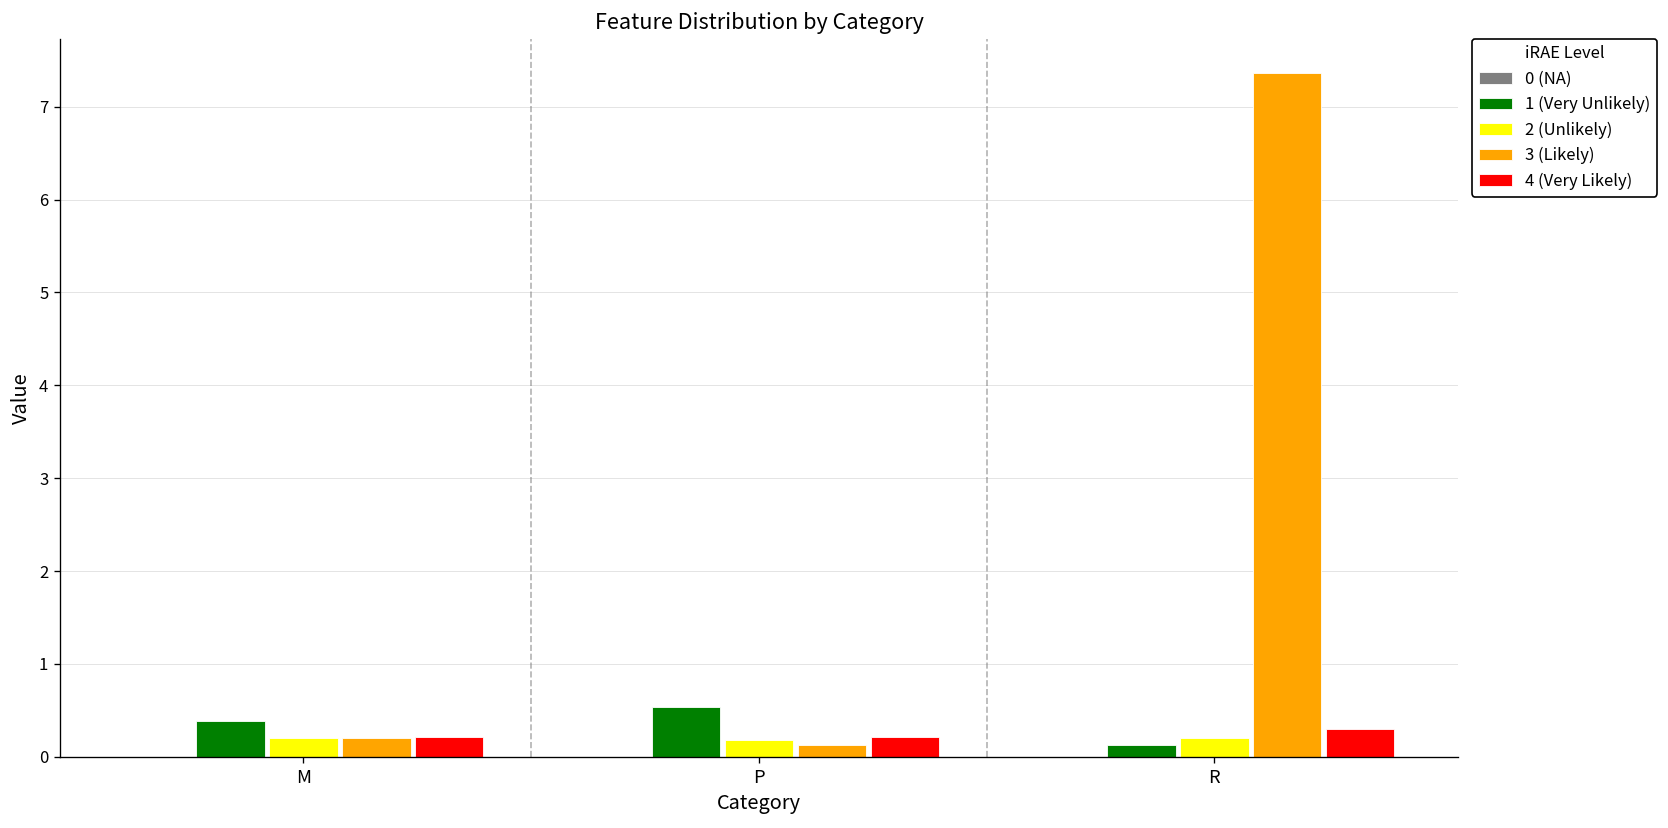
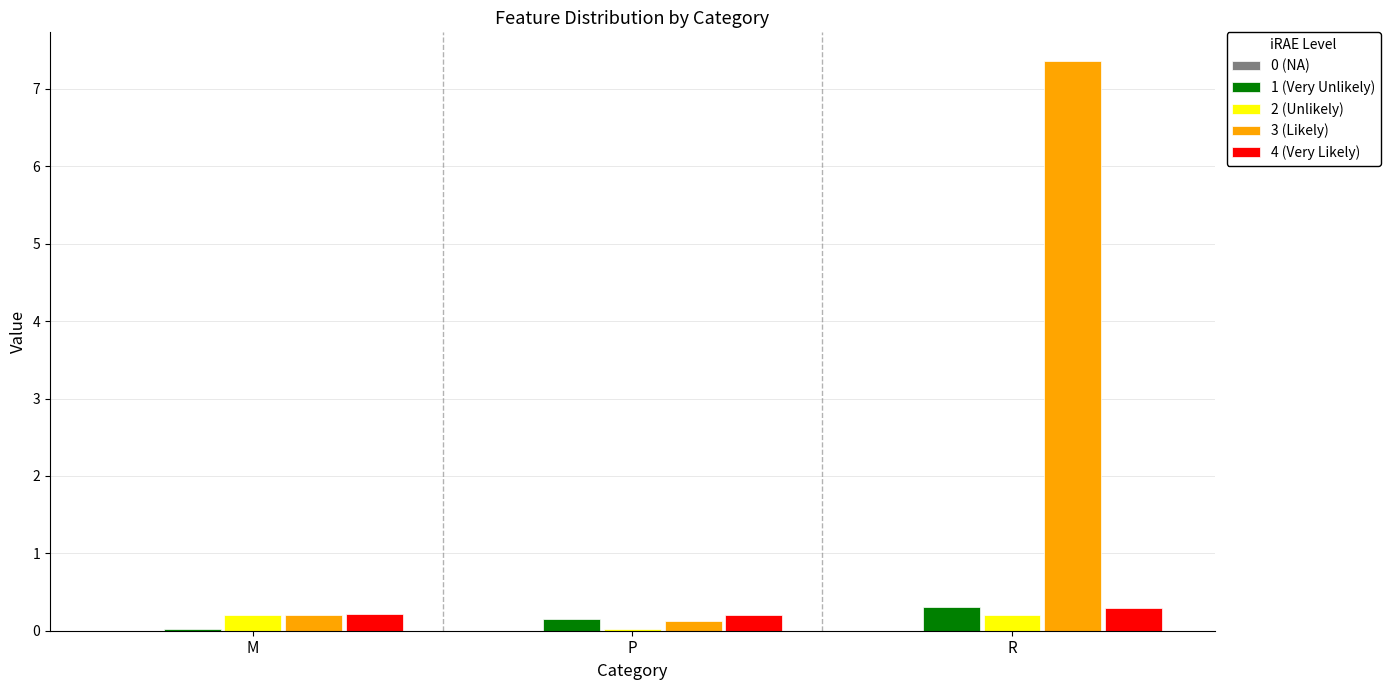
1 (Very Unlikely), M: 0.4 -> 0.0
1 (Very Unlikely), P: 0.5 -> 0.2
2 (Unlikely), P: 0.2 -> 0.0
1 (Very Unlikely), R: 0.1 -> 0.3
